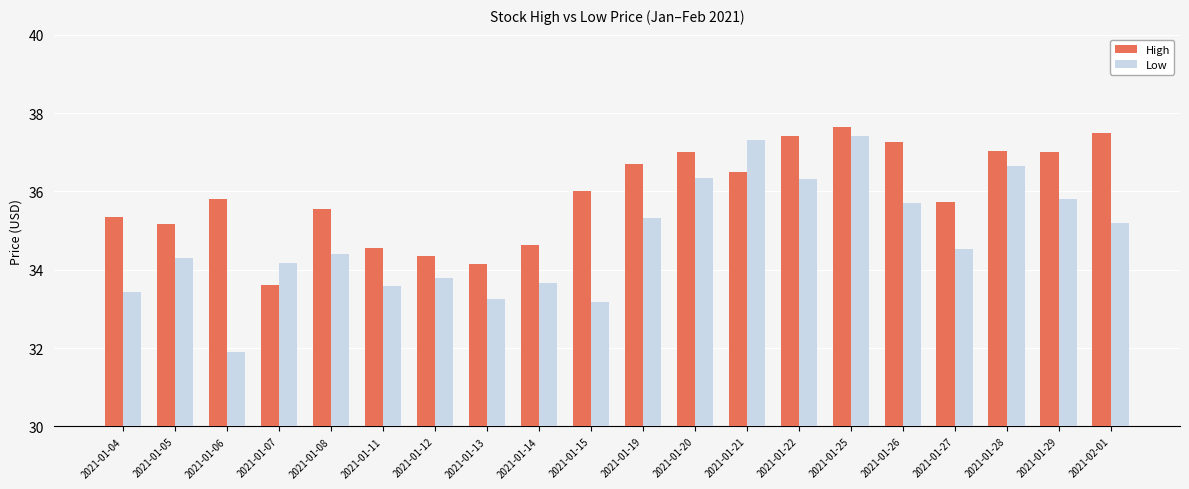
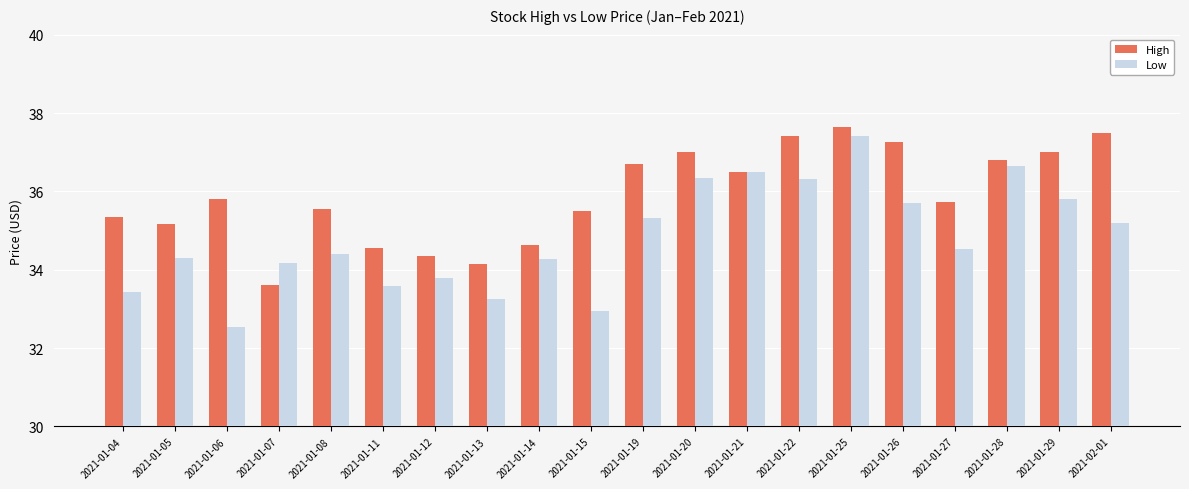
Low, 2021-01-06: 31.9 -> 32.5
Low, 2021-01-14: 33.7 -> 34.3
High, 2021-01-15: 36.0 -> 35.5
Low, 2021-01-15: 33.2 -> 33.0
Low, 2021-01-21: 37.3 -> 36.5
High, 2021-01-28: 37.0 -> 36.8
